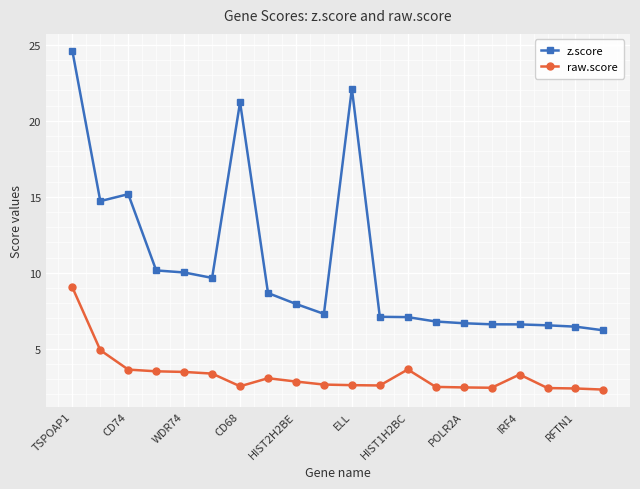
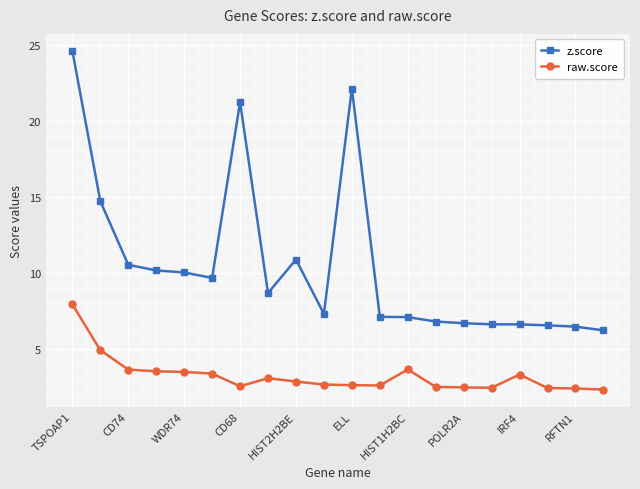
raw.score, TSPOAP1: 9.0 -> 7.9
z.score, CD74: 15.2 -> 10.5
z.score, HIST2H2BE: 7.9 -> 10.9
